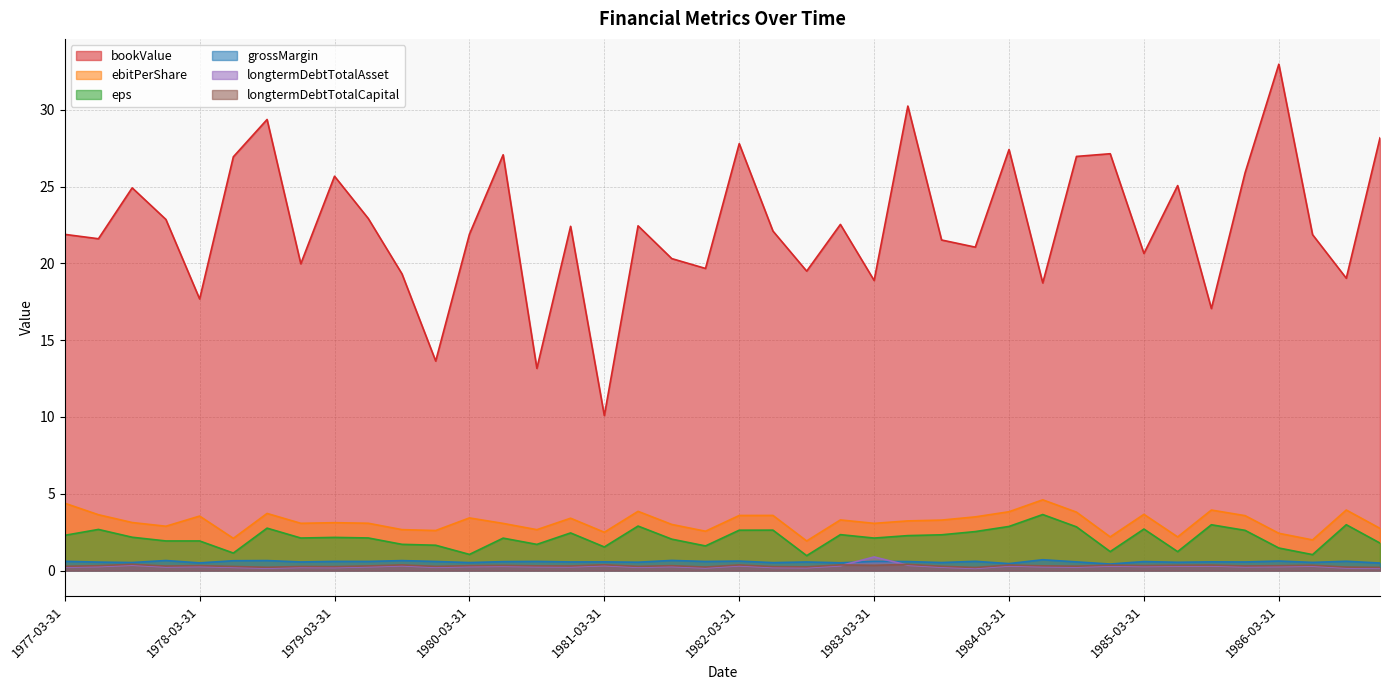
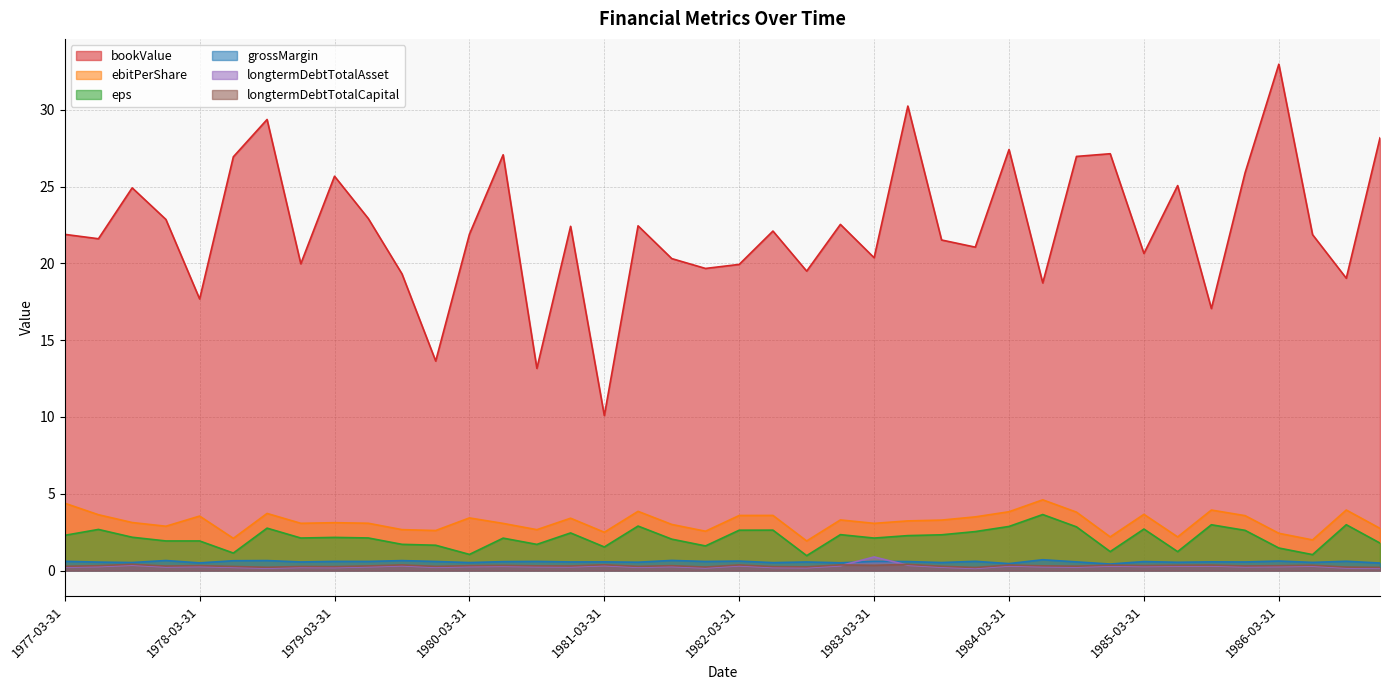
bookValue, 1982-03-31: 27.8 -> 19.9
bookValue, 1983-03-31: 18.9 -> 20.4
